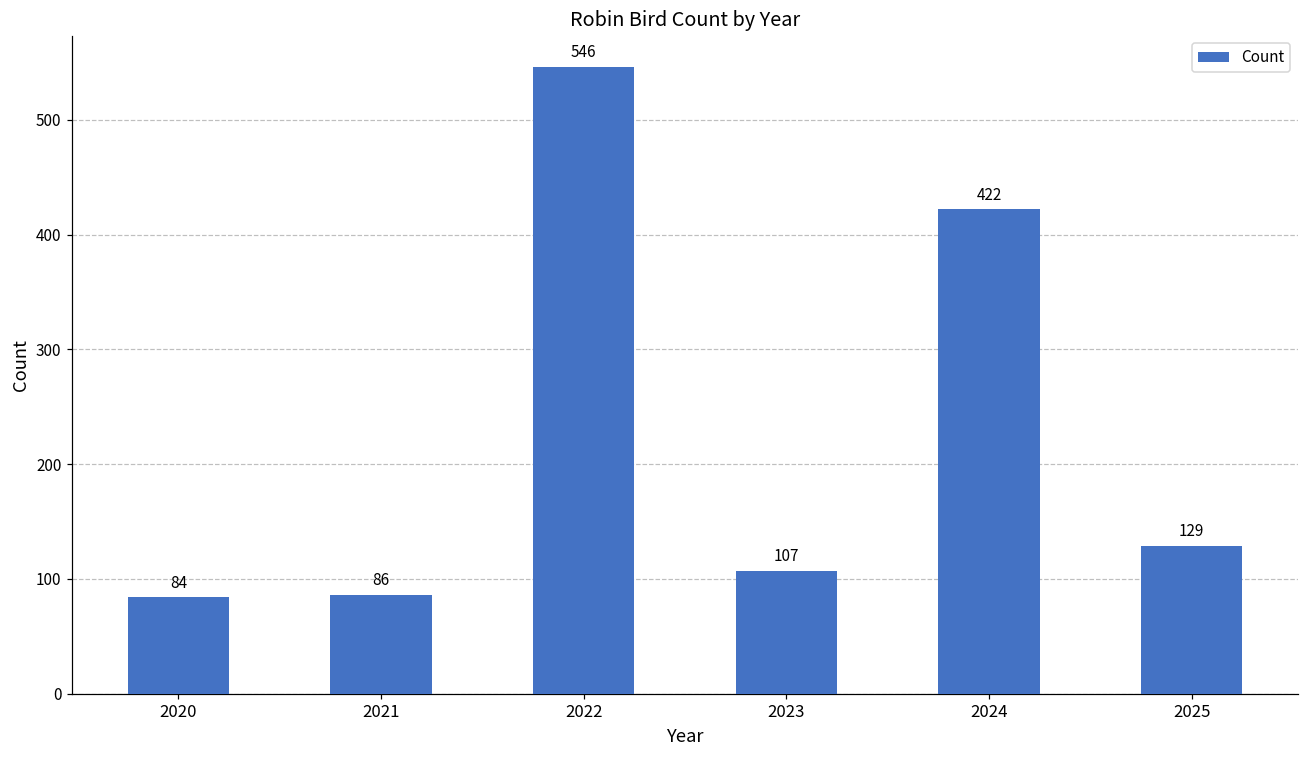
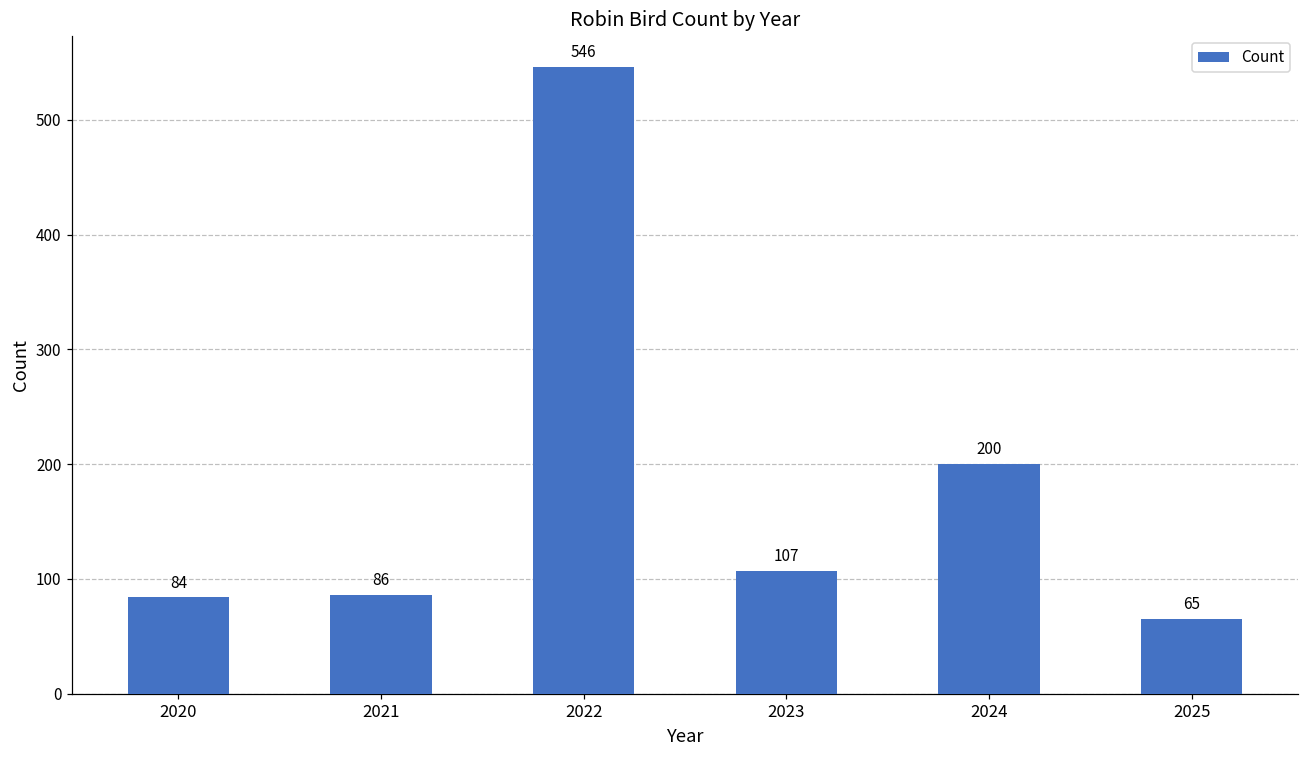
2024: 422 -> 200
2025: 129 -> 65
